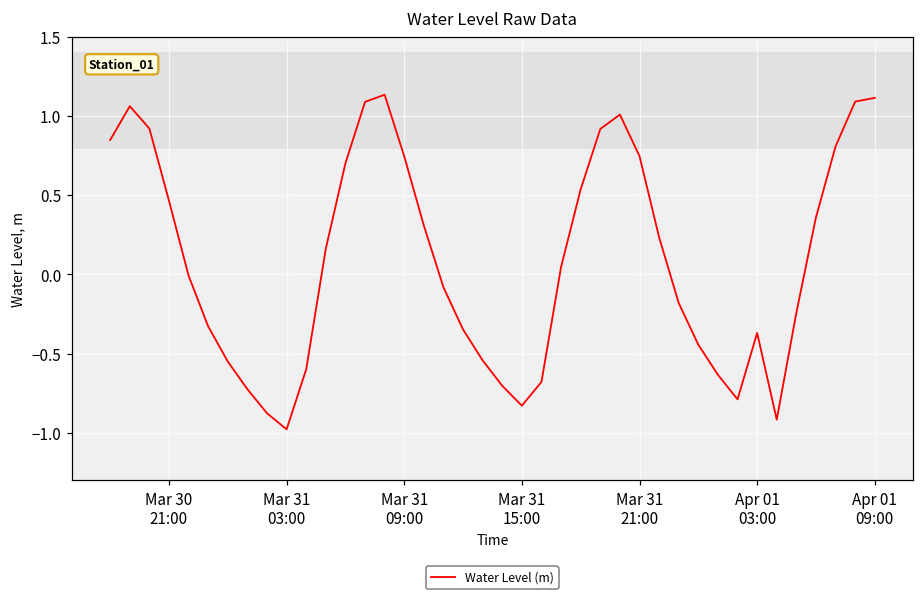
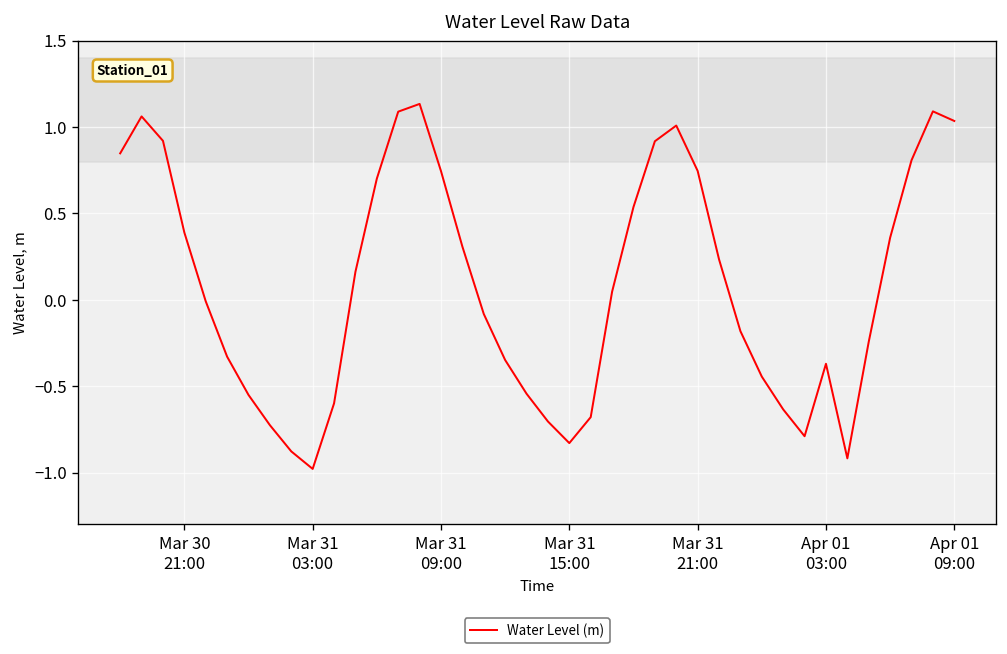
Mar 30 21:00: 0.46 -> 0.39
Apr 01 09:00: 1.11 -> 1.04
